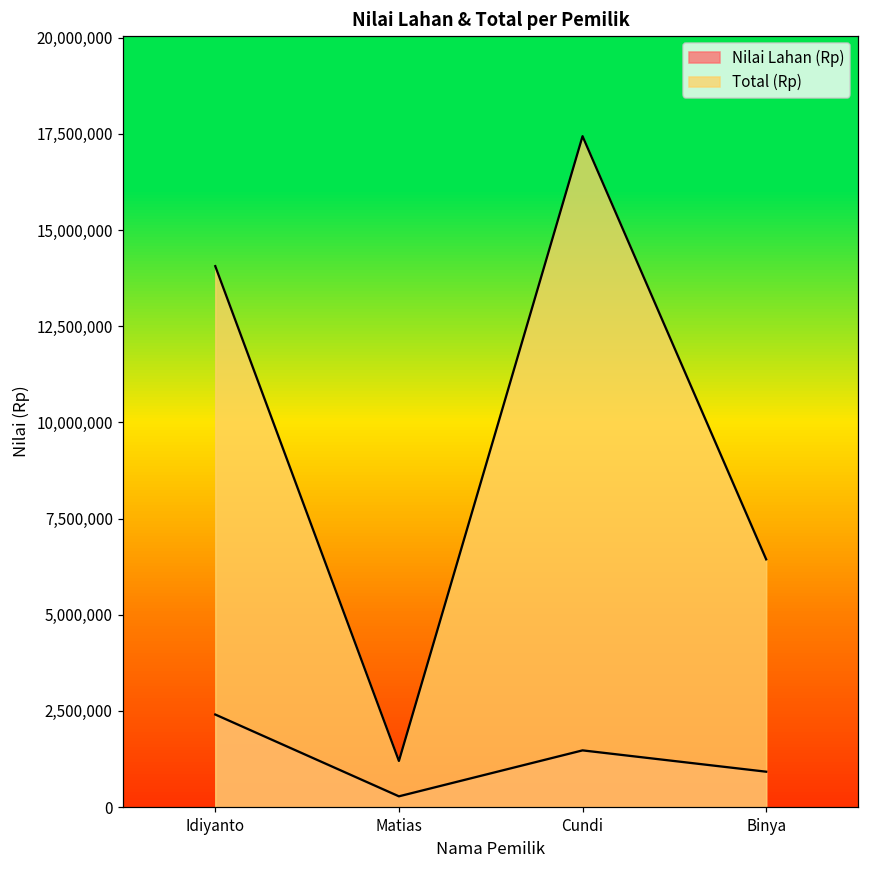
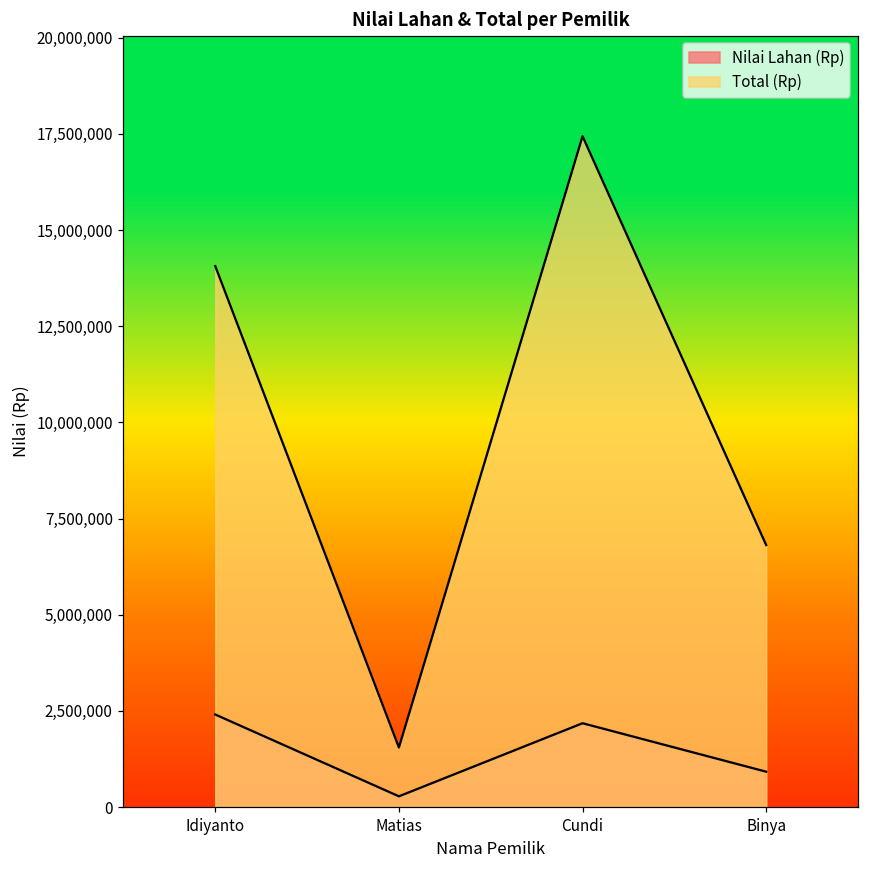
Total (Rp), Matias: 1,200,000 -> 1,500,000
Nilai Lahan (Rp), Cundi: 1,500,000 -> 2,200,000
Total (Rp), Binya: 6,400,000 -> 6,800,000
